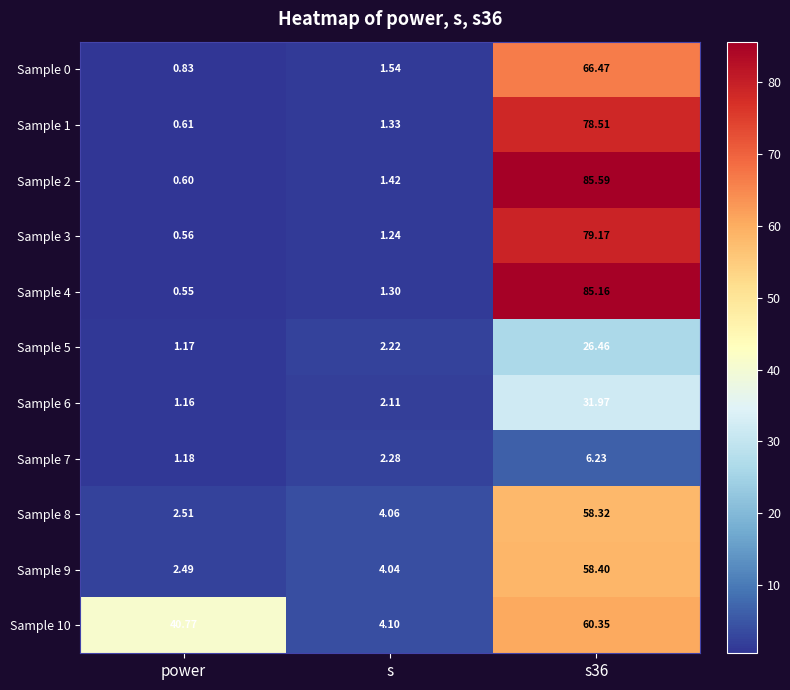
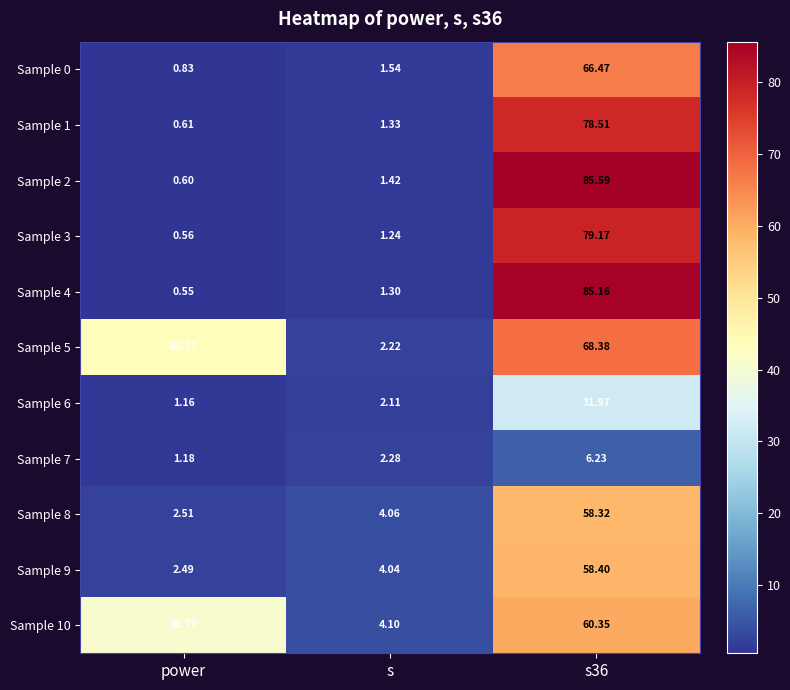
Sample 5, power: 1.17 -> 43.71
Sample 5, s36: 26.46 -> 68.38
